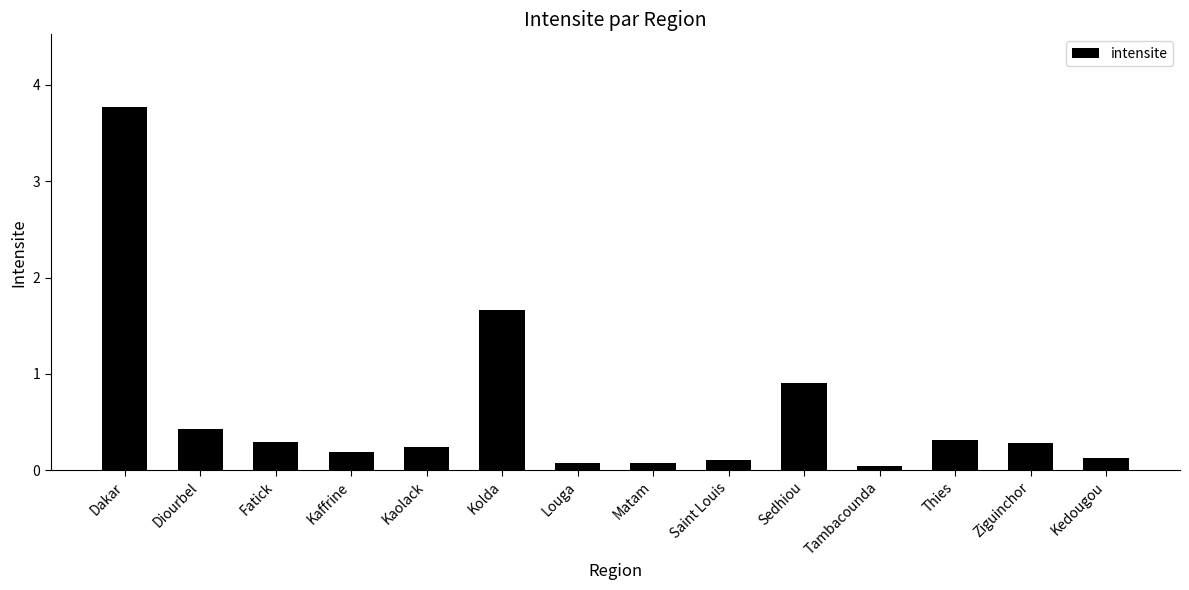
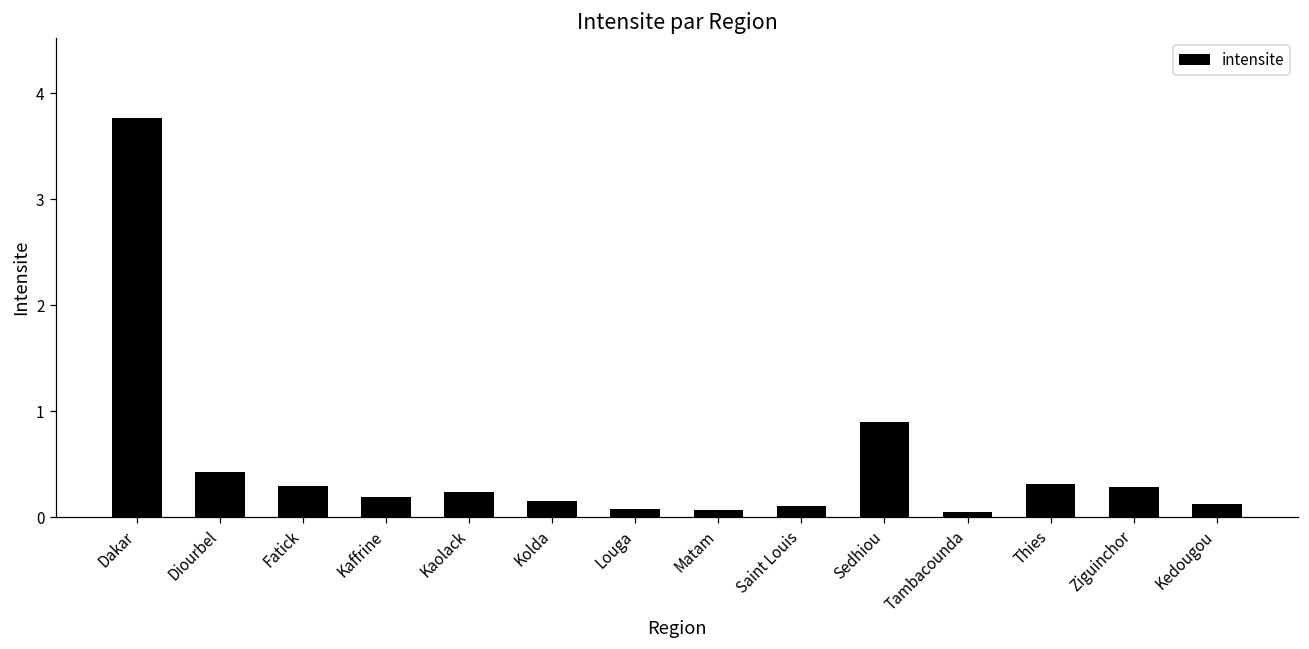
Kolda: 1.7 -> 0.2
